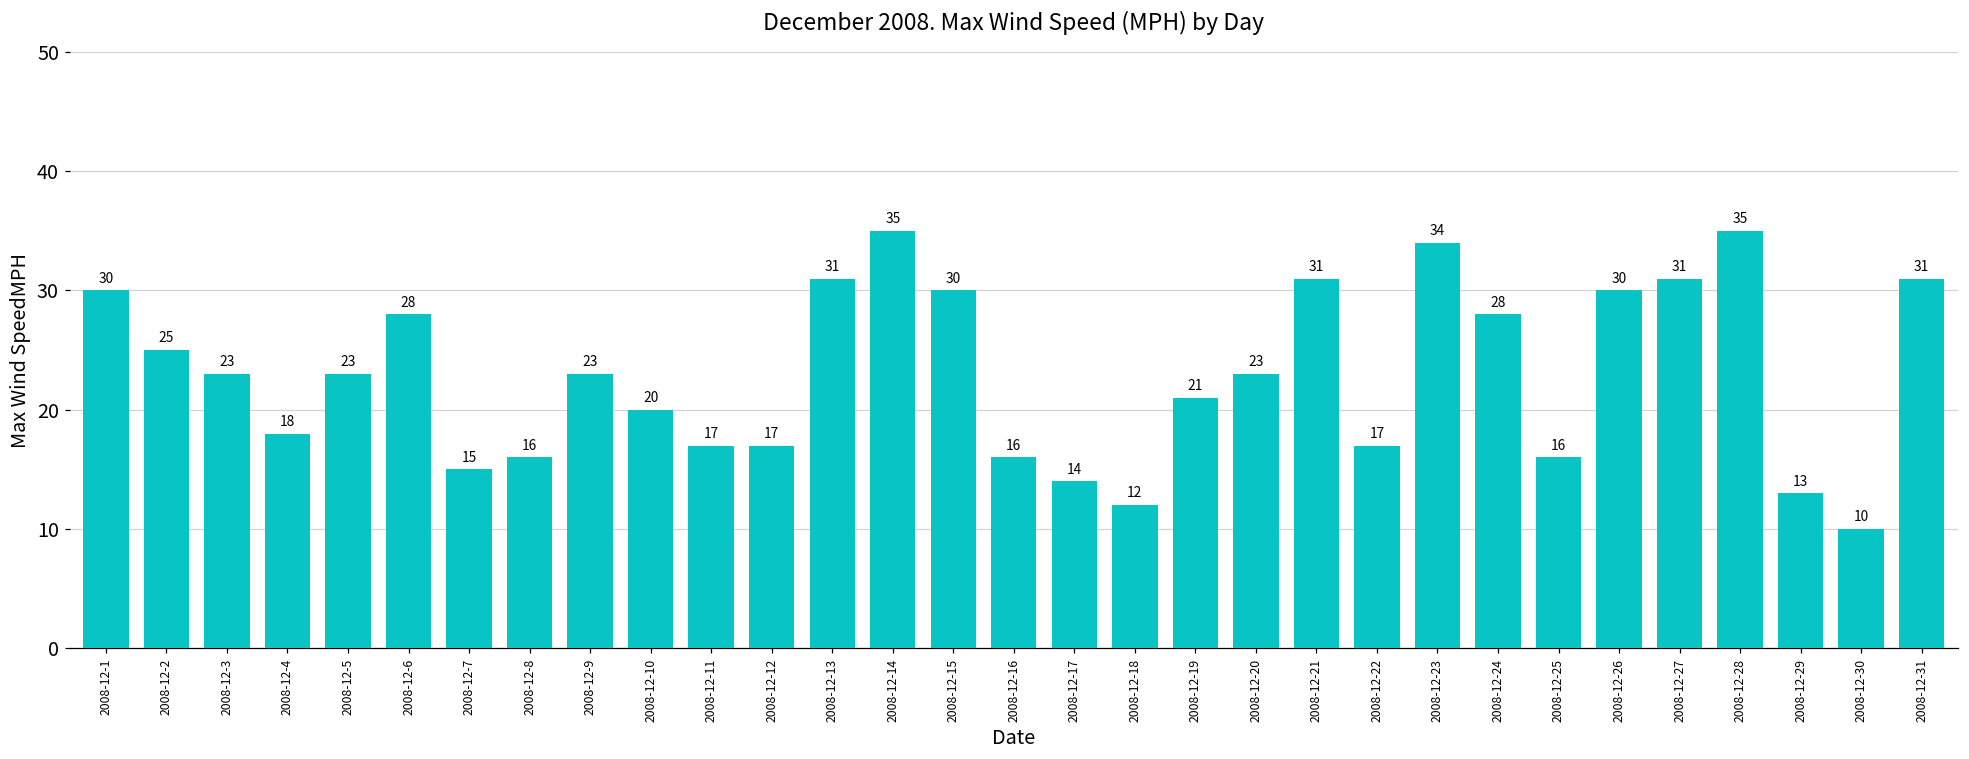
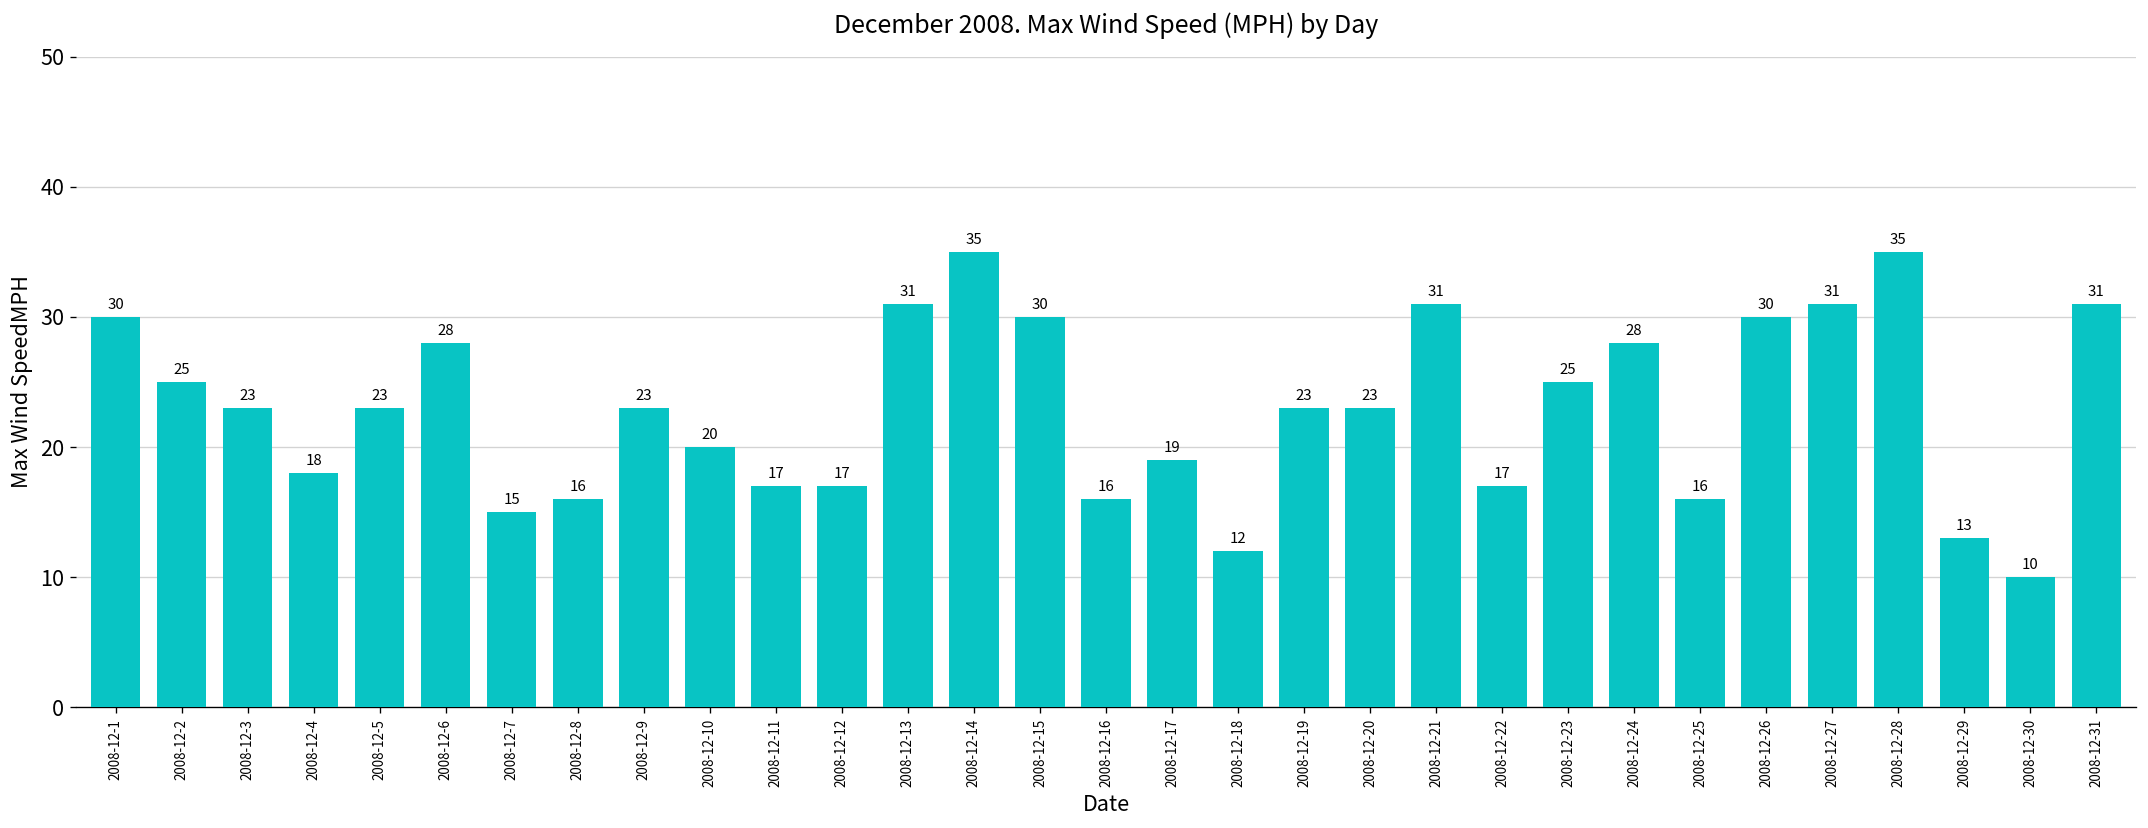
2008-12-17: 14 -> 19
2008-12-19: 21 -> 23
2008-12-23: 34 -> 25
